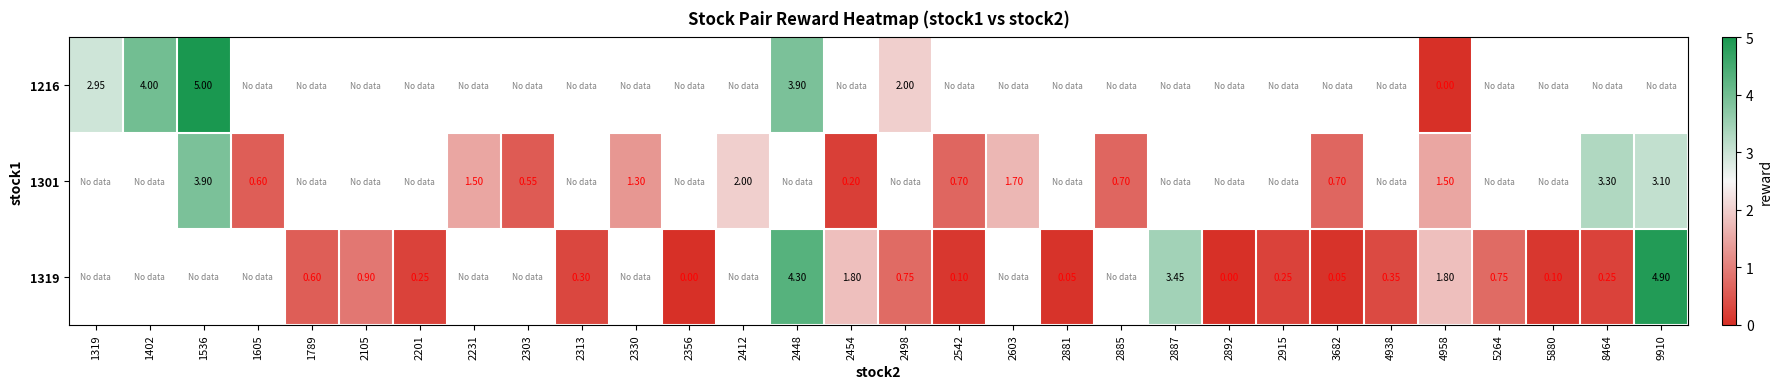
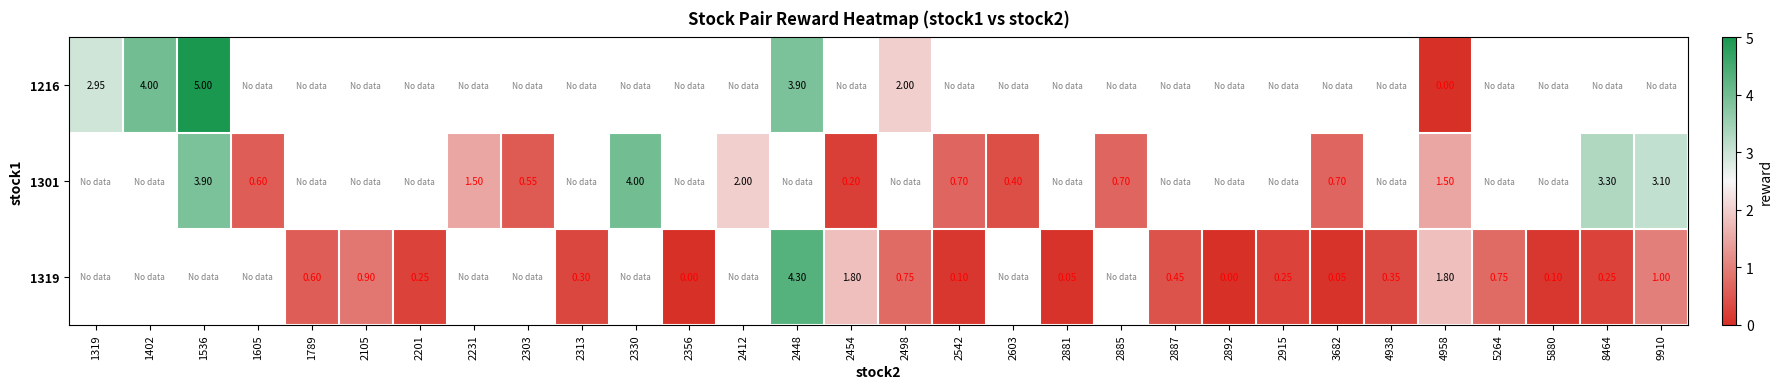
1301, 2330: 1.30 -> 4.00
1301, 2603: 1.70 -> 0.40
1319, 2887: 3.45 -> 0.45
1319, 9910: 4.90 -> 1.00
